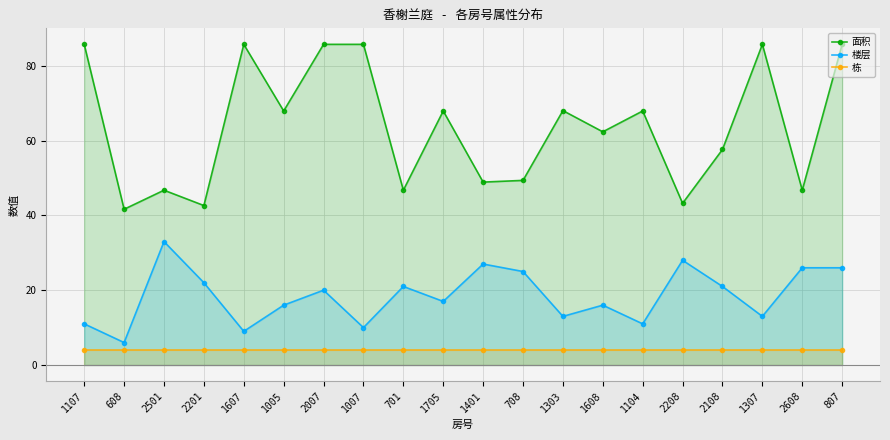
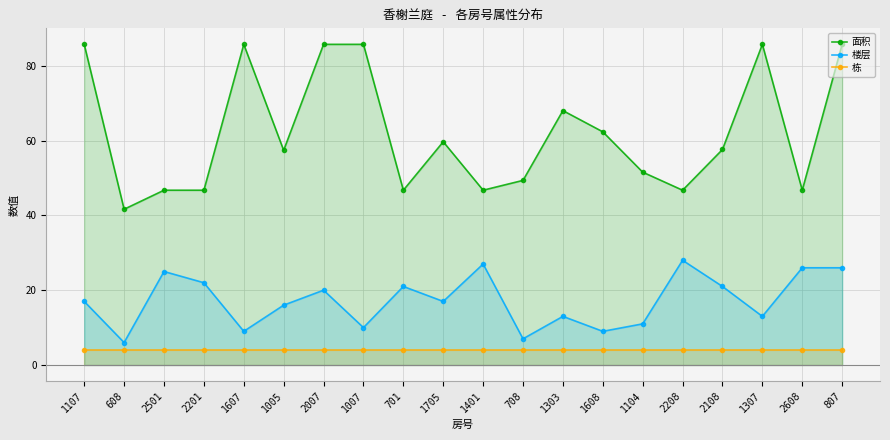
楼层, 1107: 11 -> 17
楼层, 2501: 33 -> 25
面积, 2201: 43 -> 47
面积, 1005: 68 -> 57
面积, 1705: 68 -> 60
面积, 1401: 49 -> 47
楼层, 708: 25 -> 7
楼层, 1608: 16 -> 9
面积, 1104: 68 -> 52
面积, 2208: 43 -> 47
